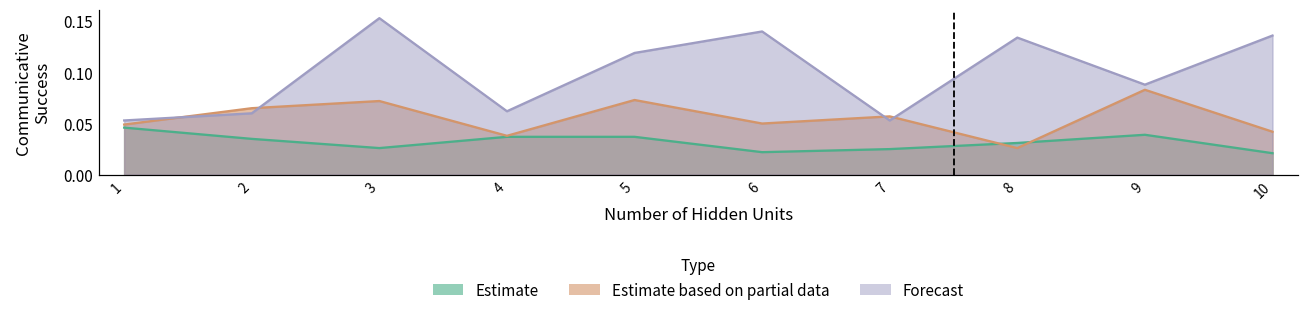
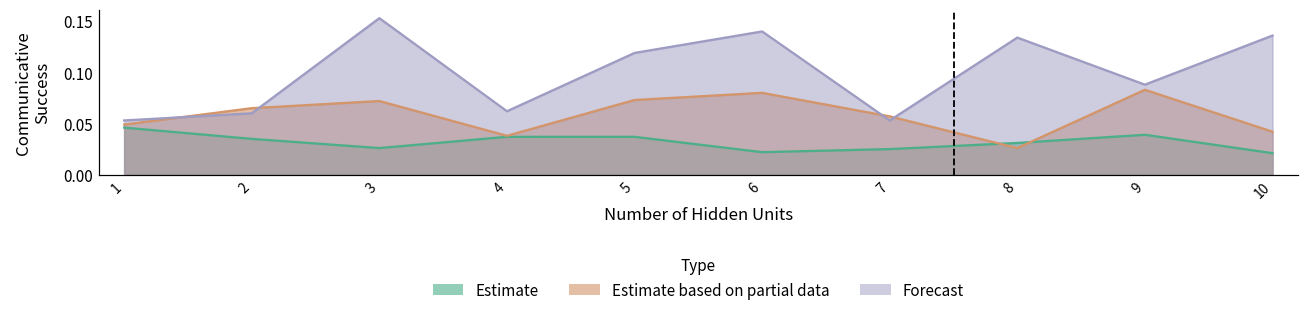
Estimate based on partial data, 6: 0.05 -> 0.08
